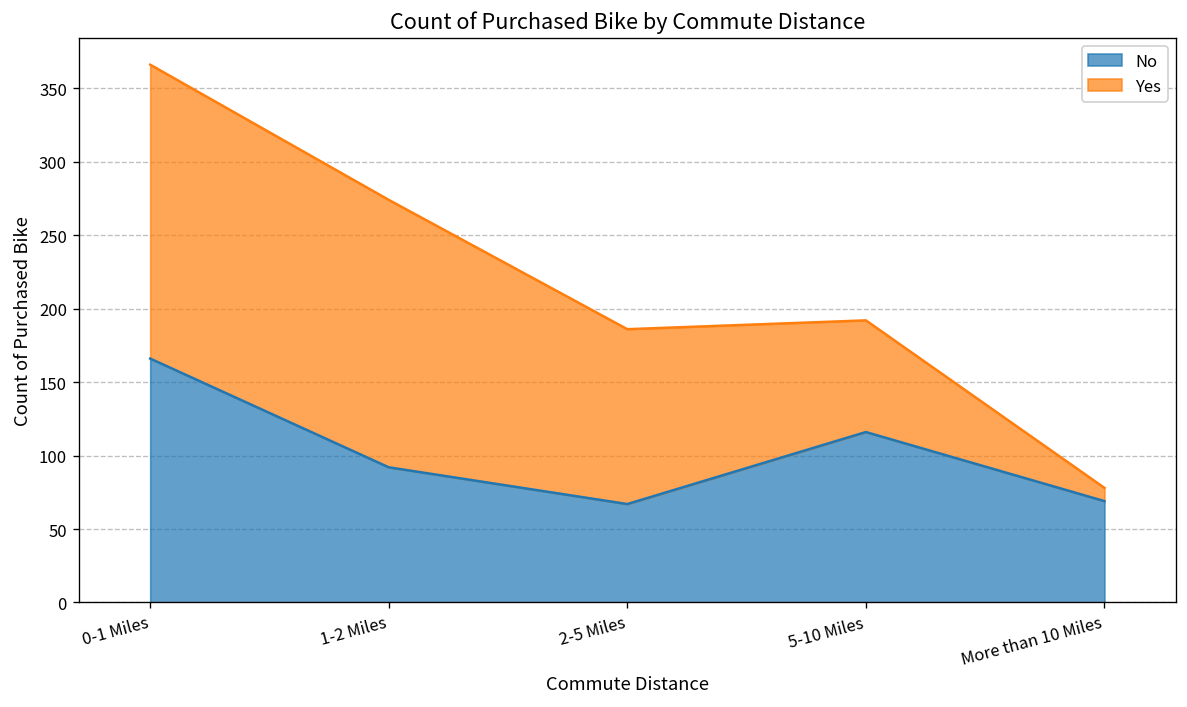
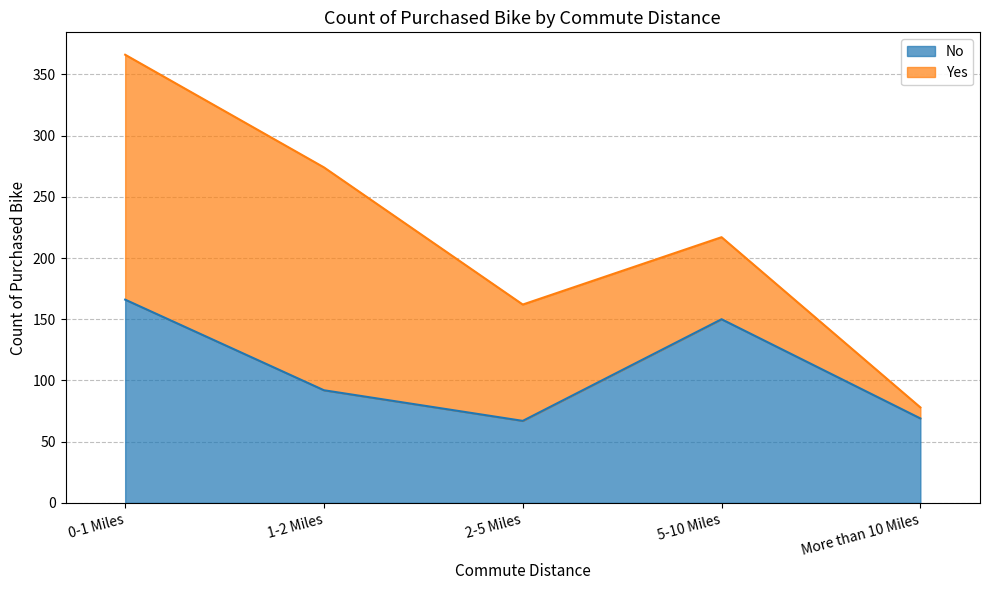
Yes, 2-5 Miles: 119 -> 95
No, 5-10 Miles: 116 -> 150
Yes, 5-10 Miles: 76 -> 67
